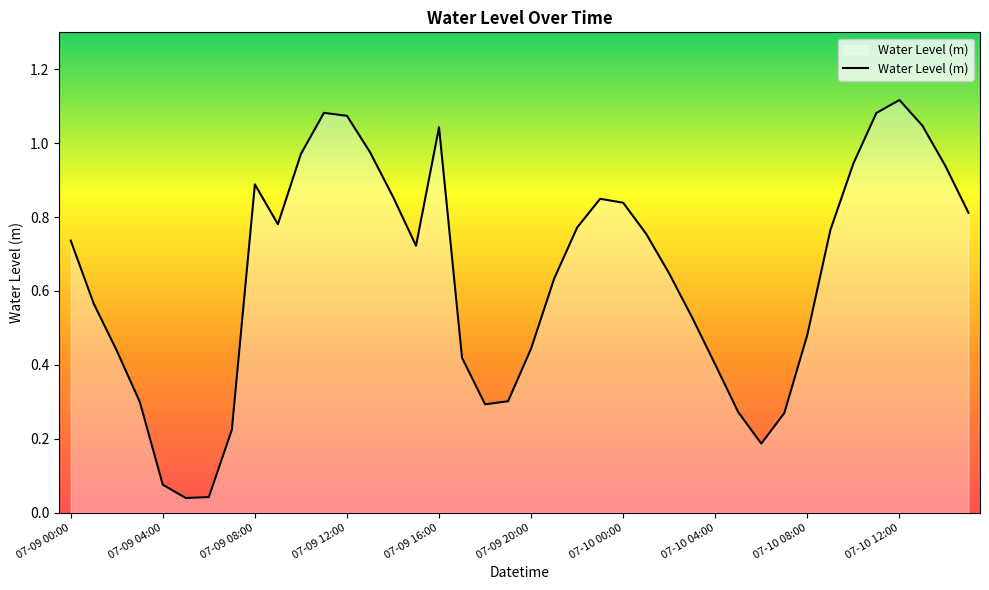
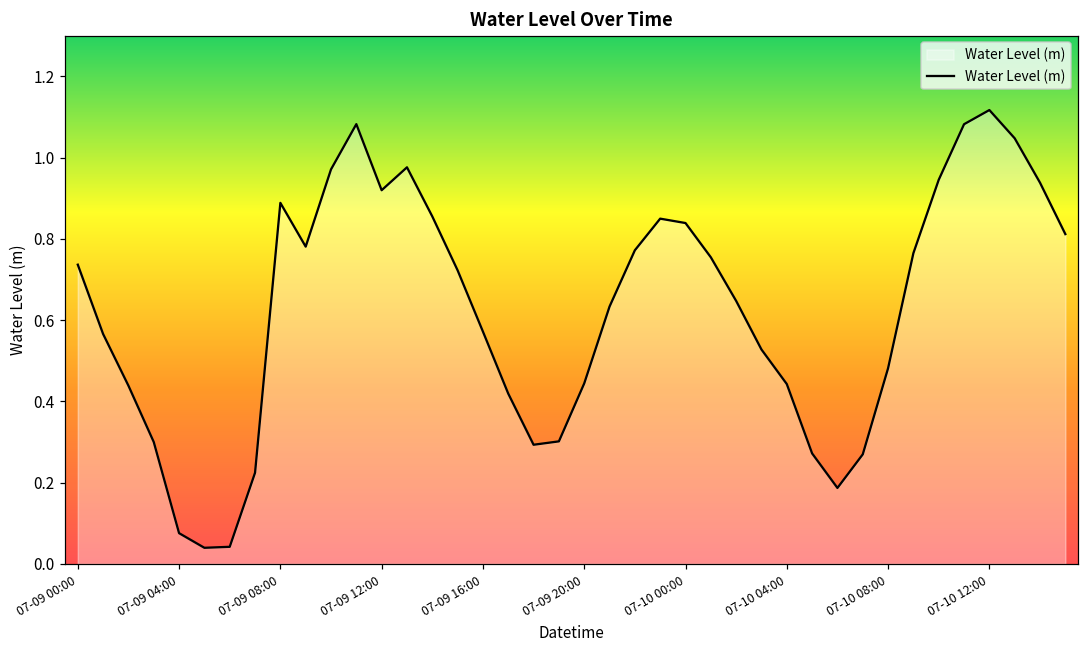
07-09 12:00: 1.07 -> 0.92
07-09 16:00: 1.04 -> 0.57
07-10 04:00: 0.40 -> 0.44
